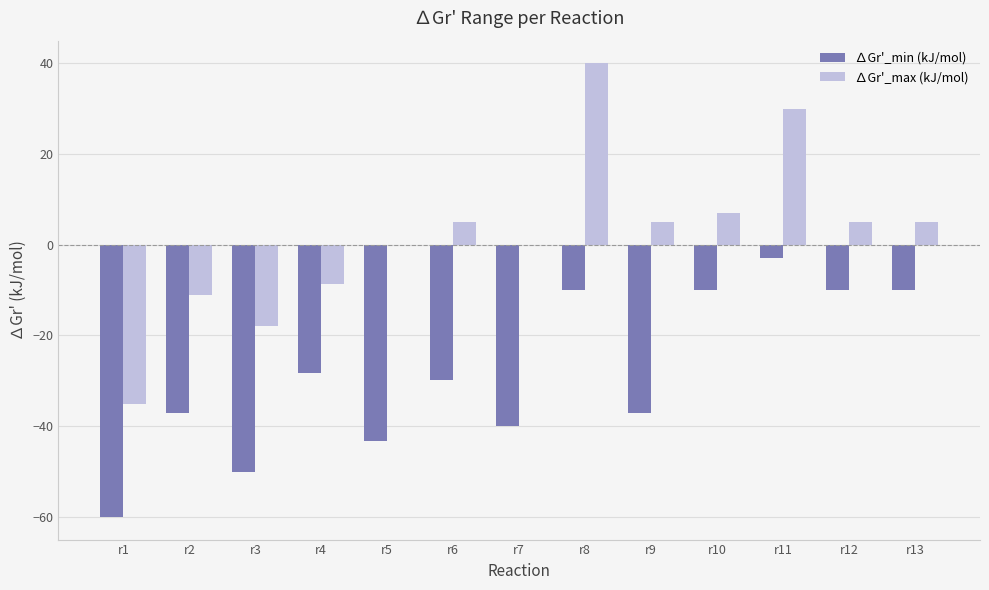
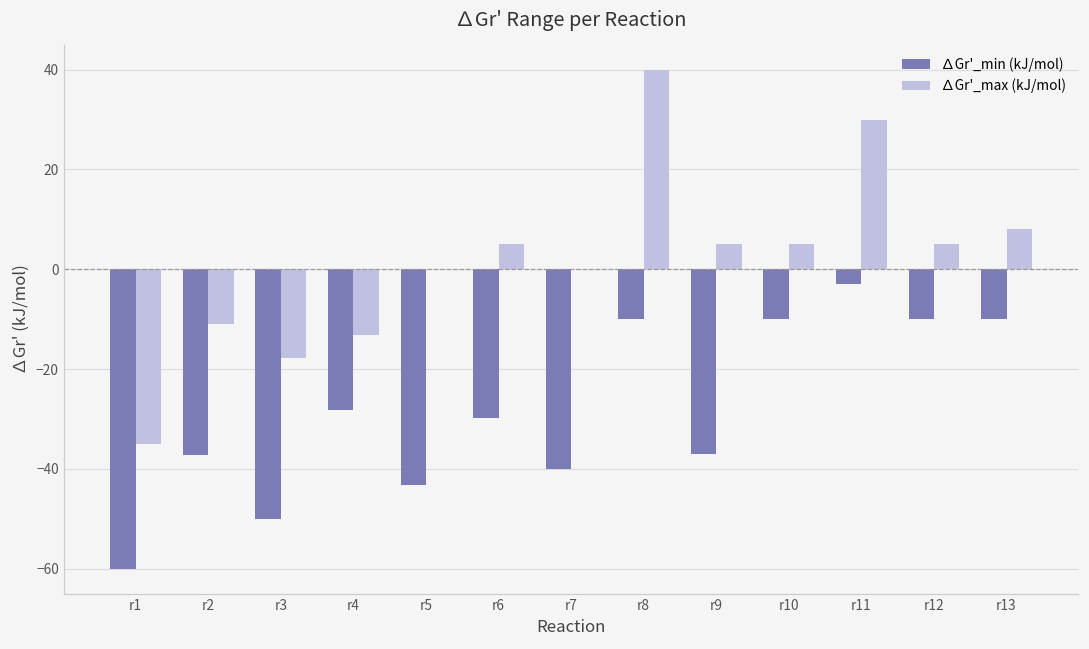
∆Gr'_max (kJ/mol), r4: -9 -> -13
∆Gr'_max (kJ/mol), r10: 7 -> 5
∆Gr'_max (kJ/mol), r13: 5 -> 8
